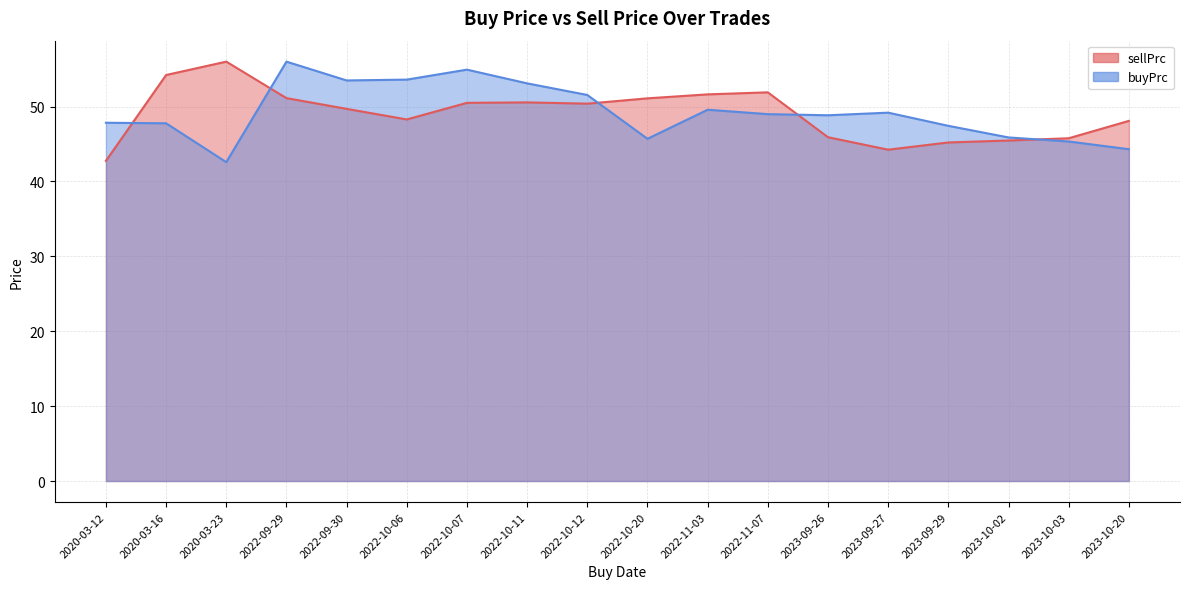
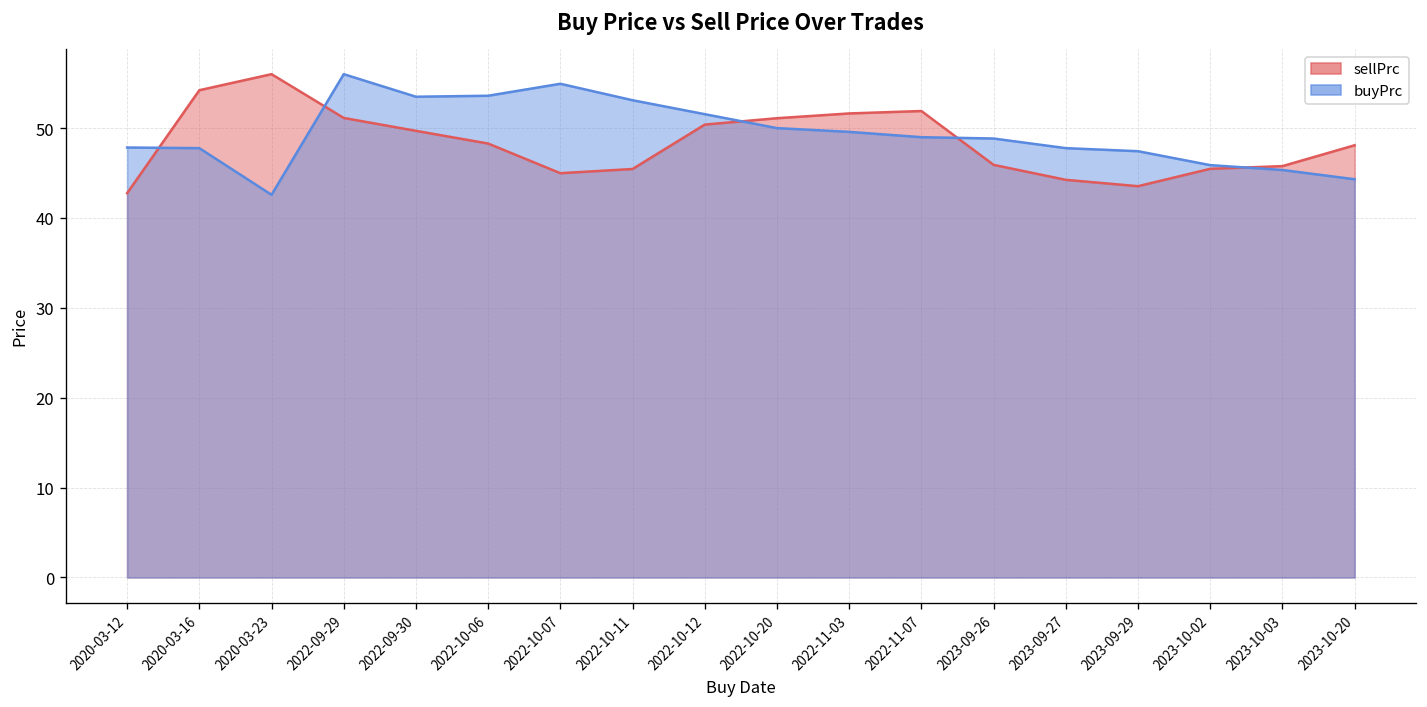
sellPrc, 2022-10-07: 50 -> 45
sellPrc, 2022-10-11: 51 -> 45
buyPrc, 2022-10-20: 46 -> 50
buyPrc, 2023-09-27: 49 -> 48
sellPrc, 2023-09-29: 45 -> 44
